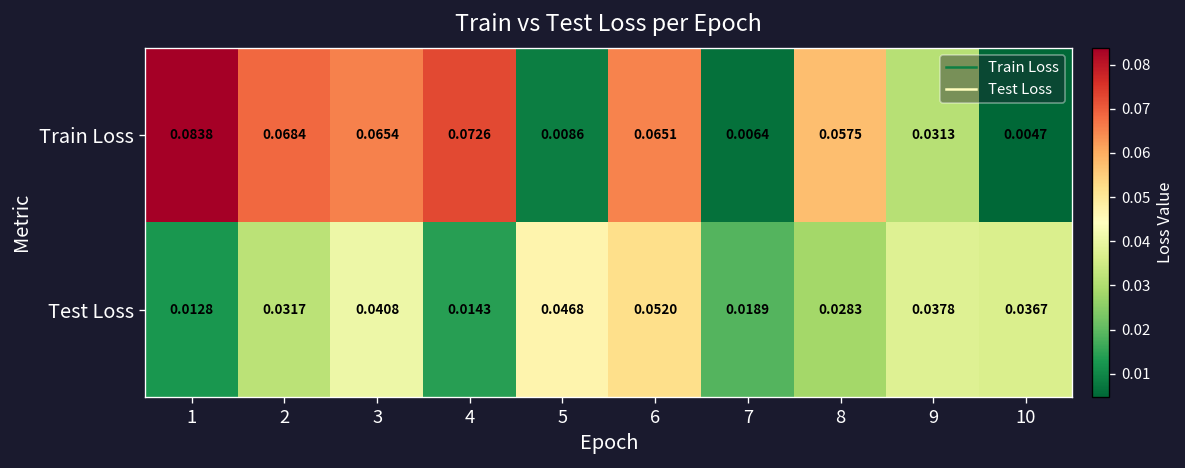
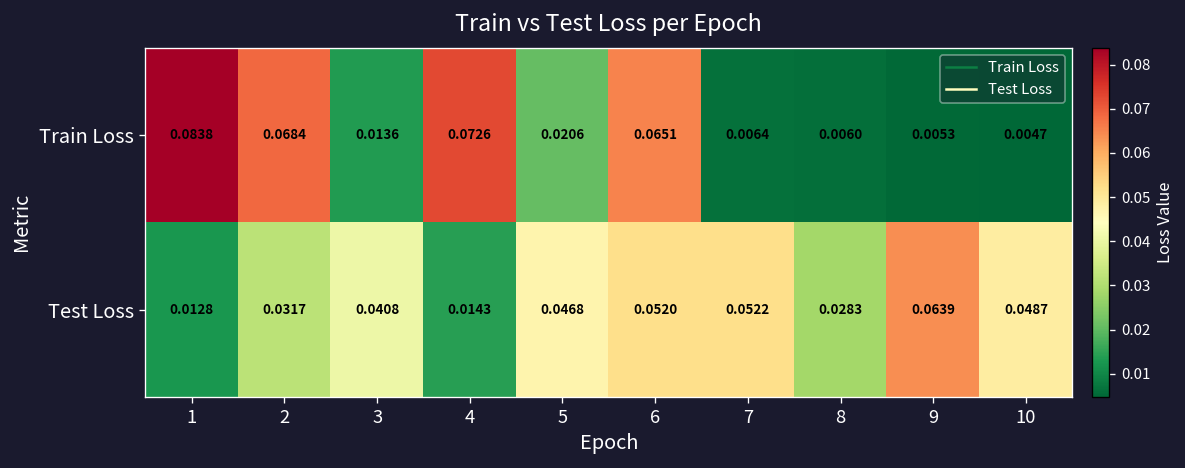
Train Loss, 3: 0.0654 -> 0.0136
Train Loss, 5: 0.0086 -> 0.0206
Train Loss, 8: 0.0575 -> 0.0060
Train Loss, 9: 0.0313 -> 0.0053
Test Loss, 7: 0.0189 -> 0.0522
Test Loss, 9: 0.0378 -> 0.0639
Test Loss, 10: 0.0367 -> 0.0487
